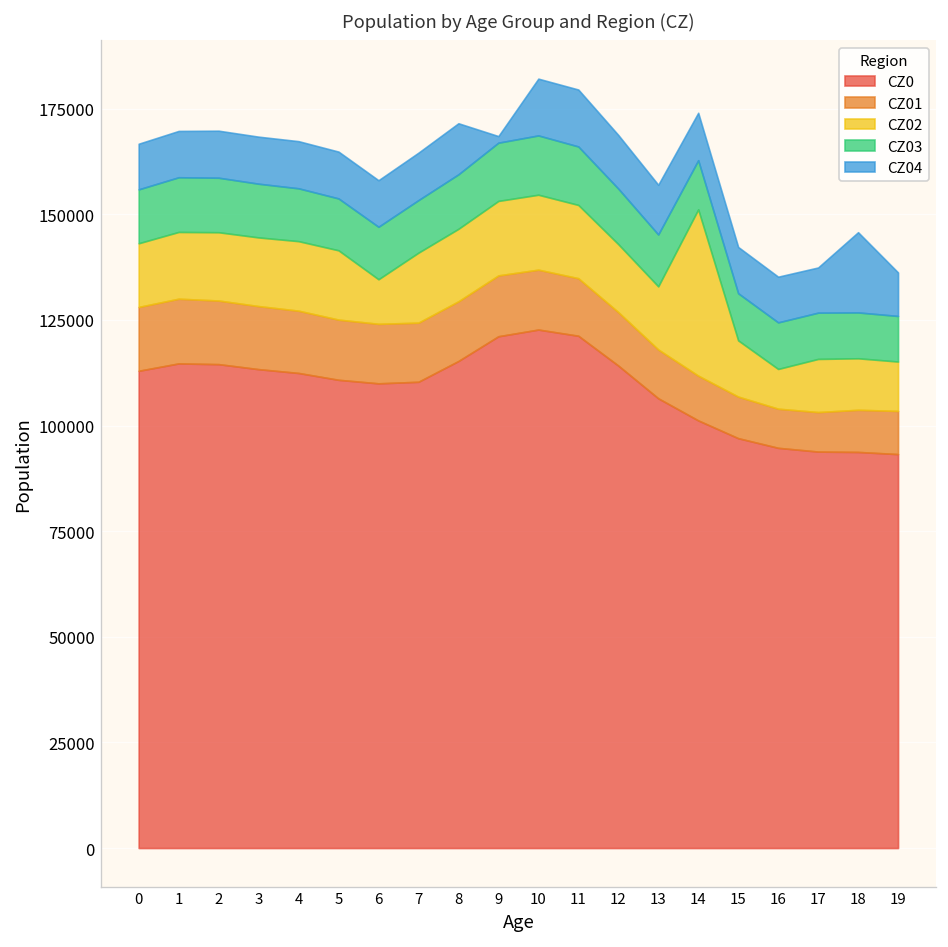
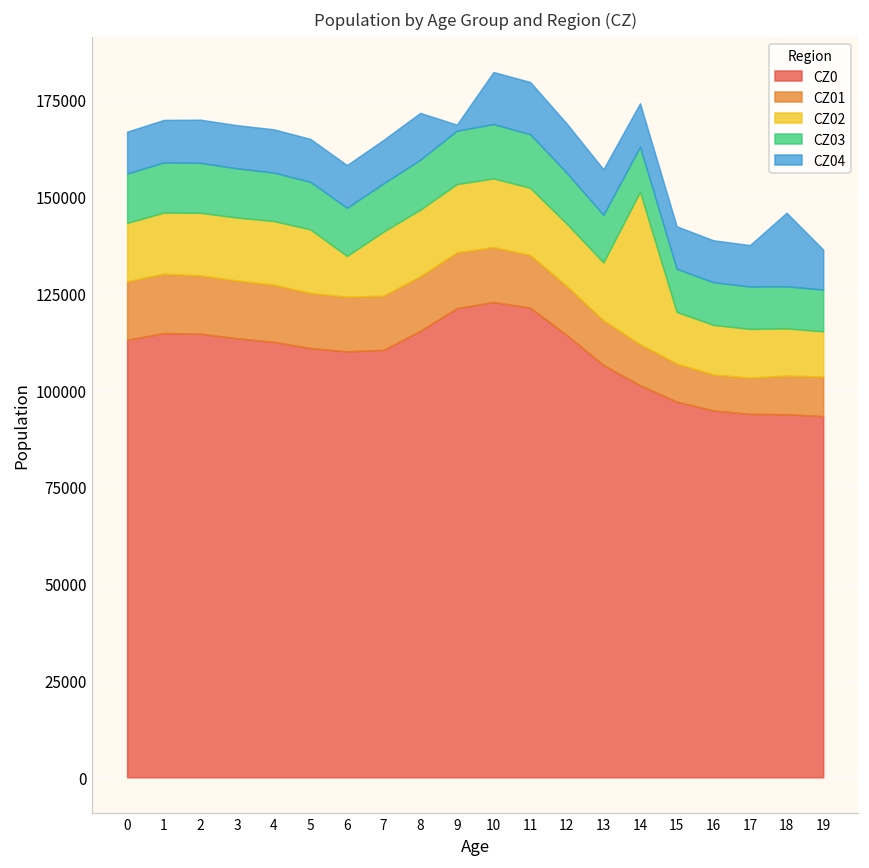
CZ02, 16: 9000 -> 13000
